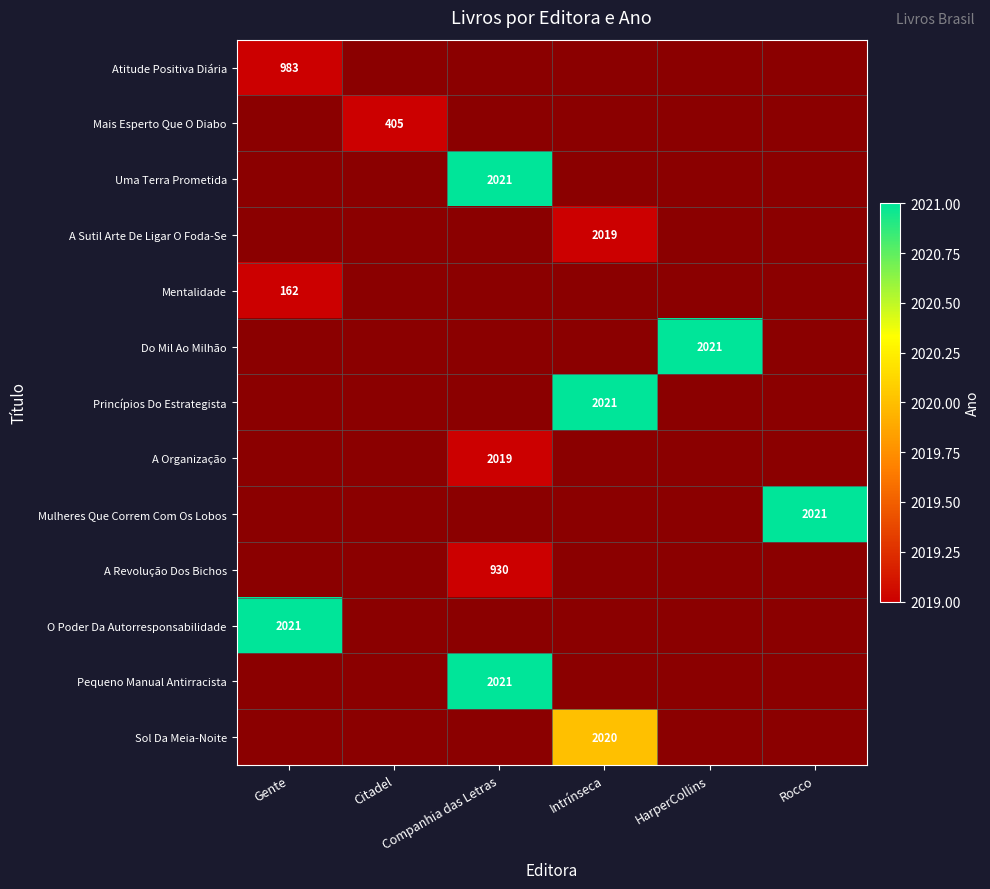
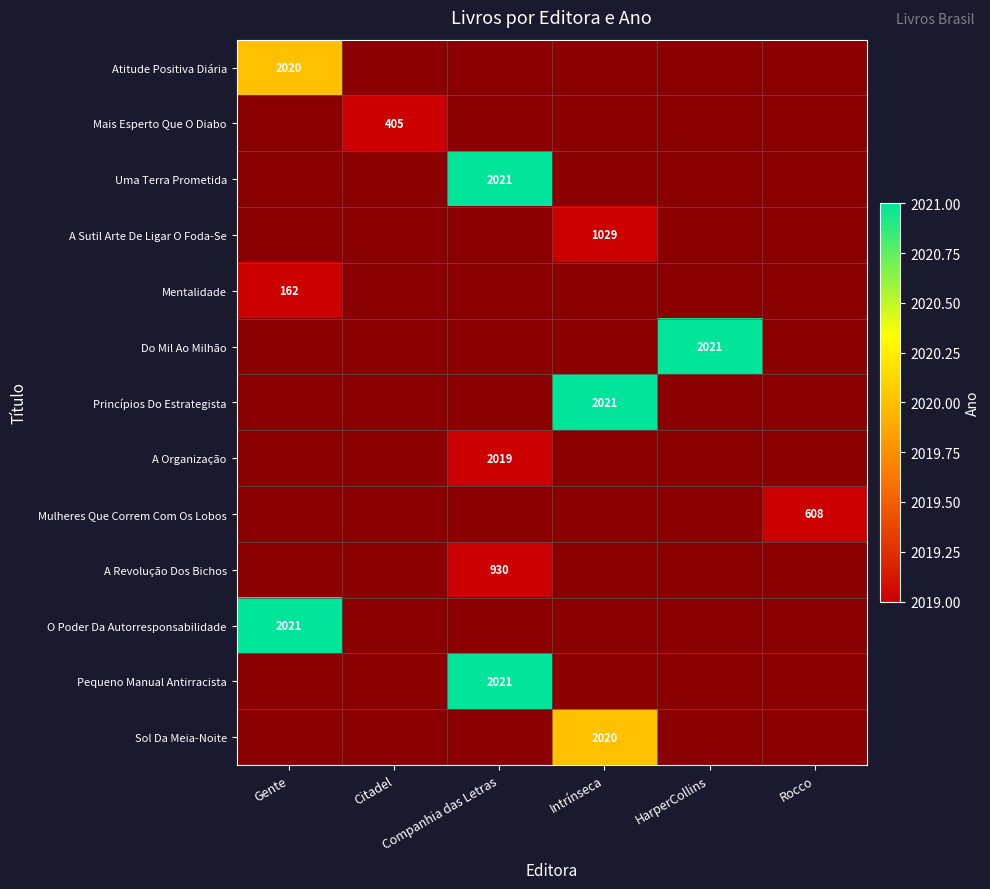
Atitude Positiva Diária, Gente: 983 -> 2020
A Sutil Arte De Ligar O Foda-Se, Intrínseca: 2019 -> 1029
Mulheres Que Correm Com Os Lobos, Rocco: 2021 -> 608
